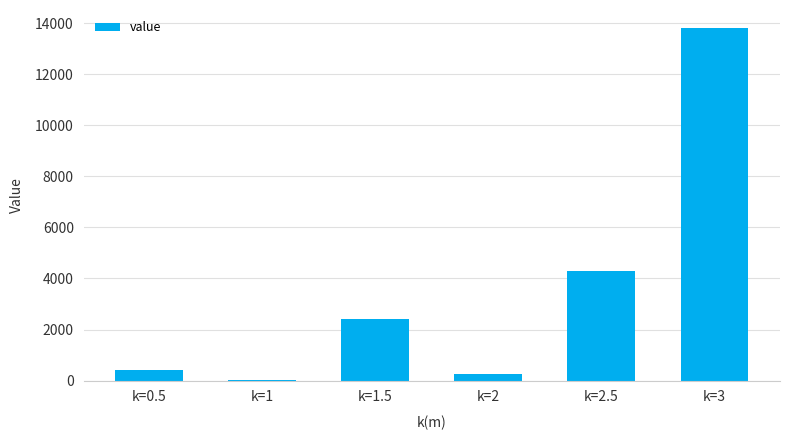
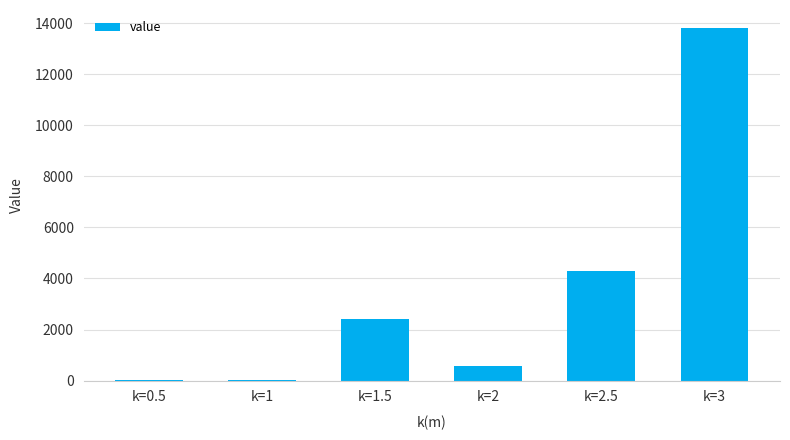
k=0.5: 400 -> 0
k=2: 300 -> 600
